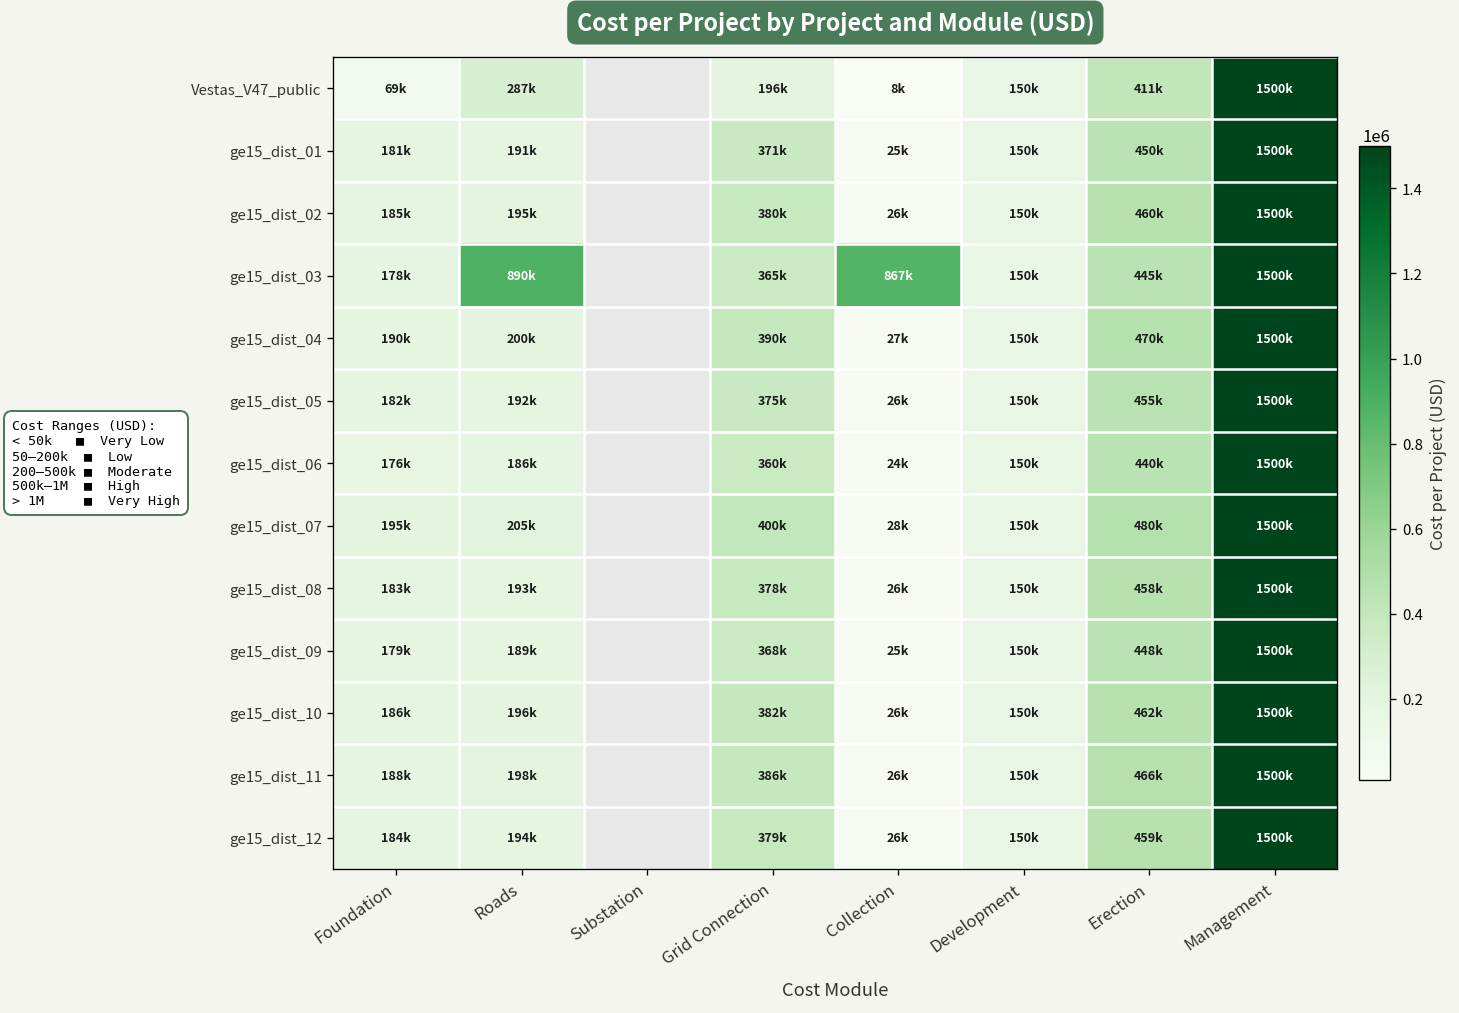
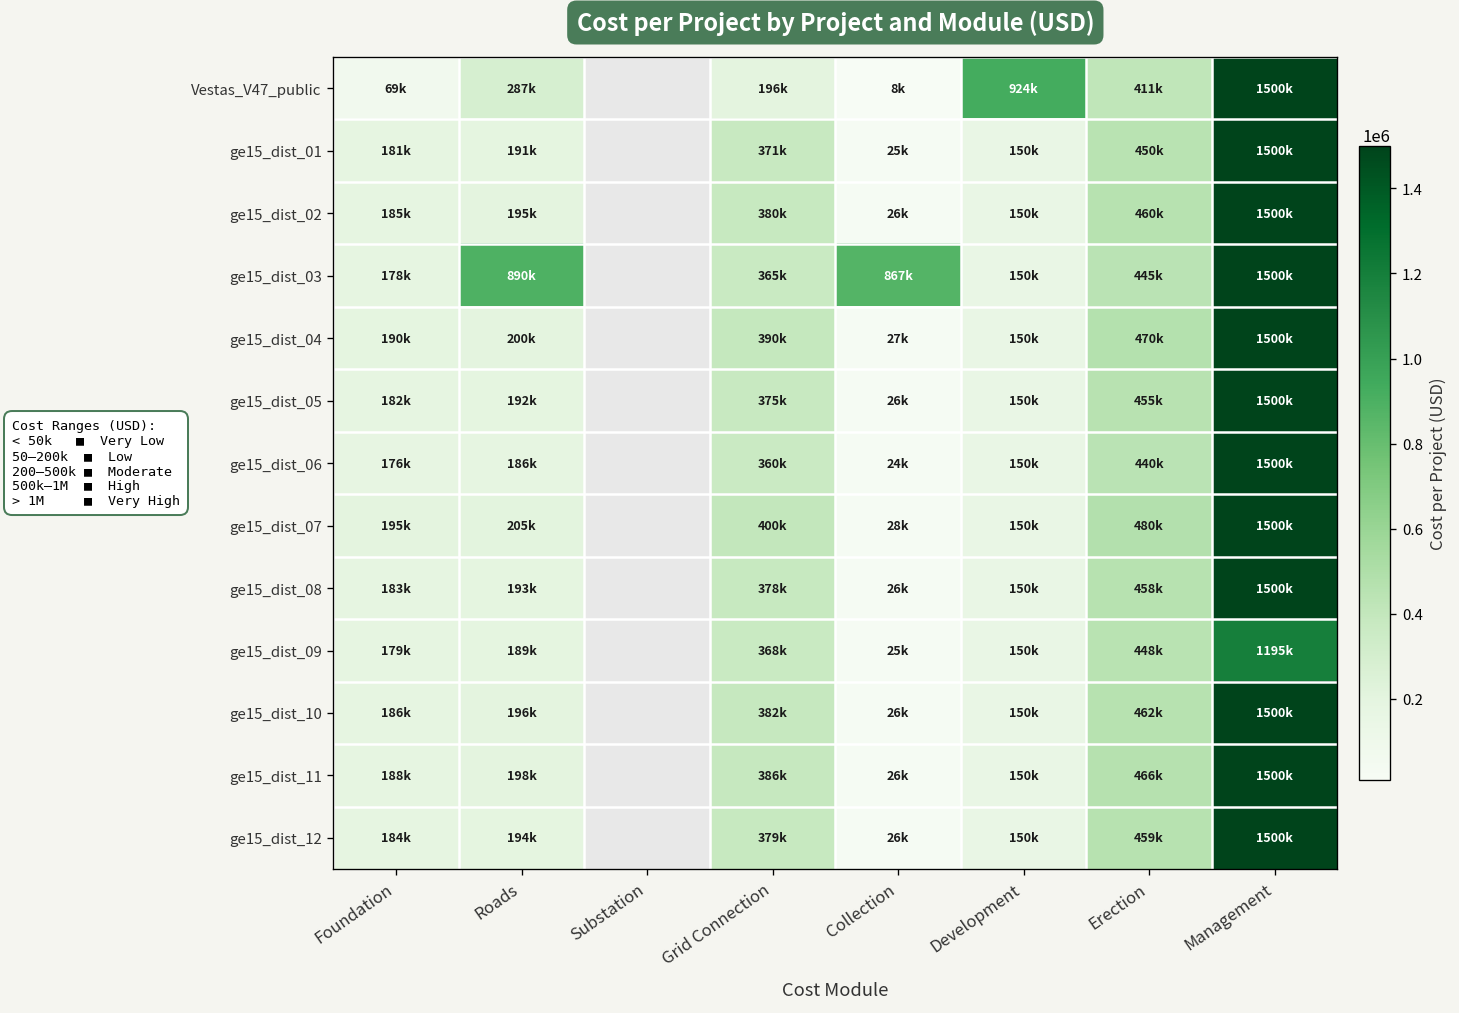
Vestas_V47_public, Development: 150k -> 924k
ge15_dist_09, Management: 1500k -> 1195k
